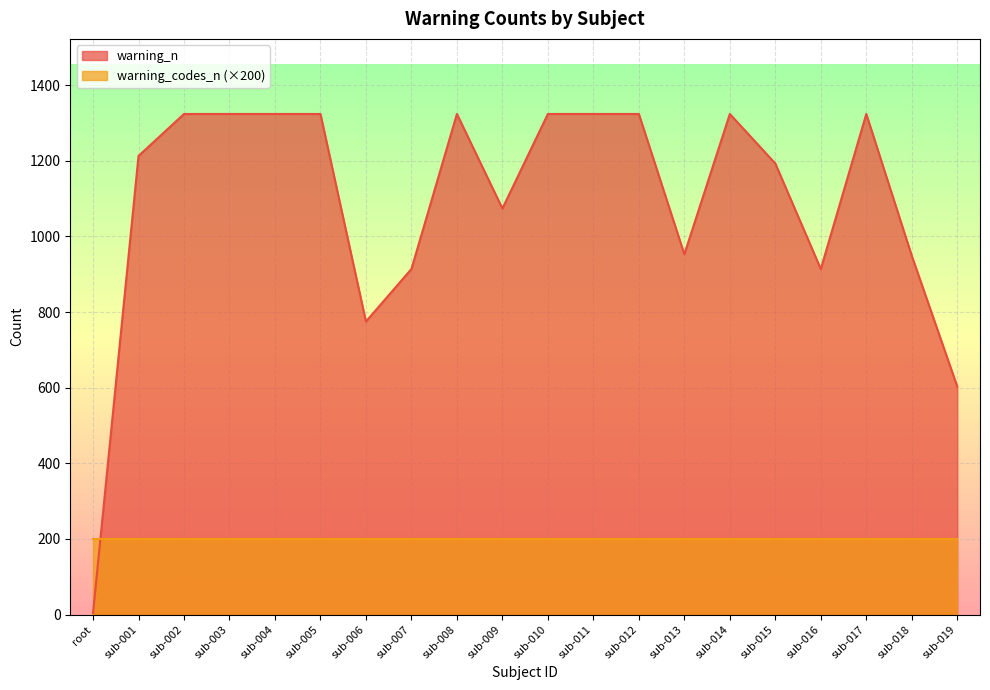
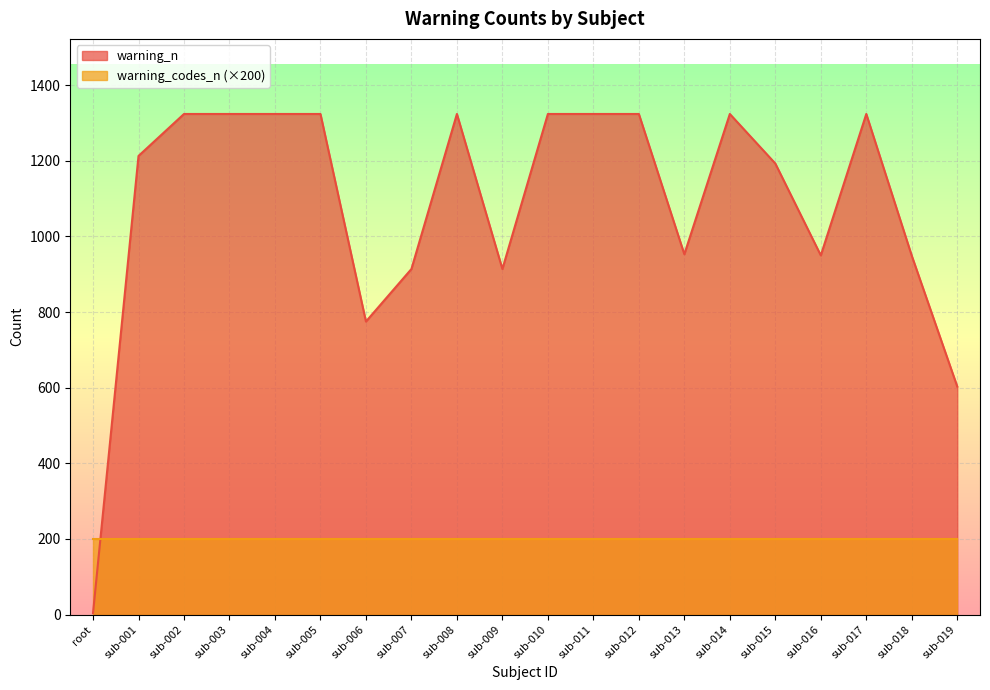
warning_n, sub-009: 1070 -> 910
warning_n, sub-016: 910 -> 950
